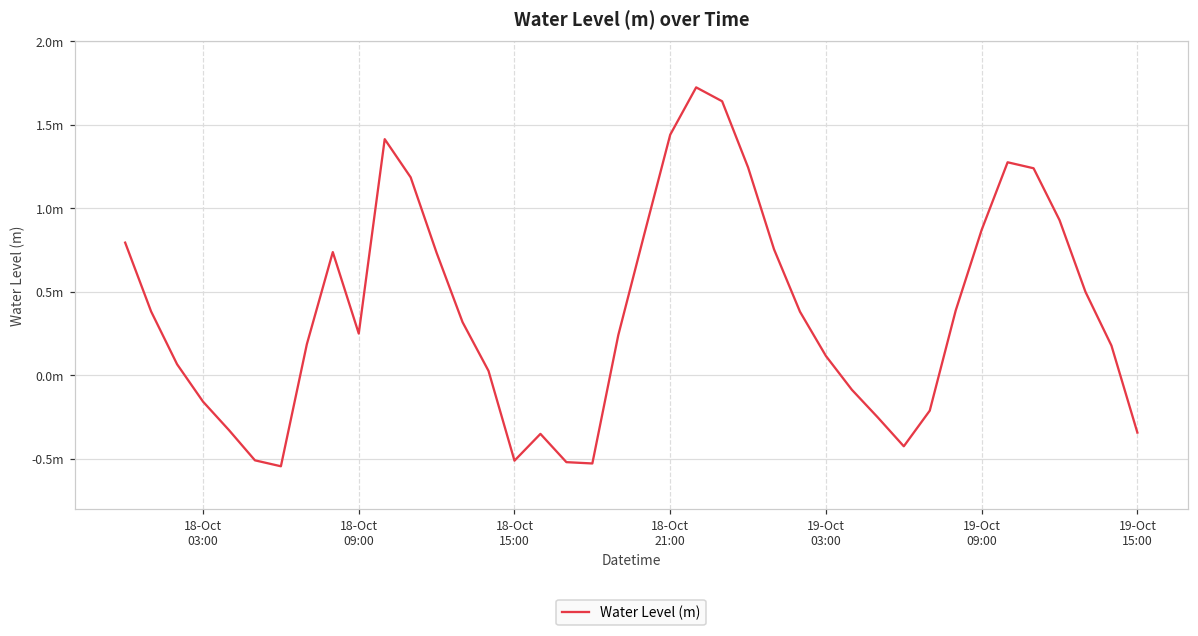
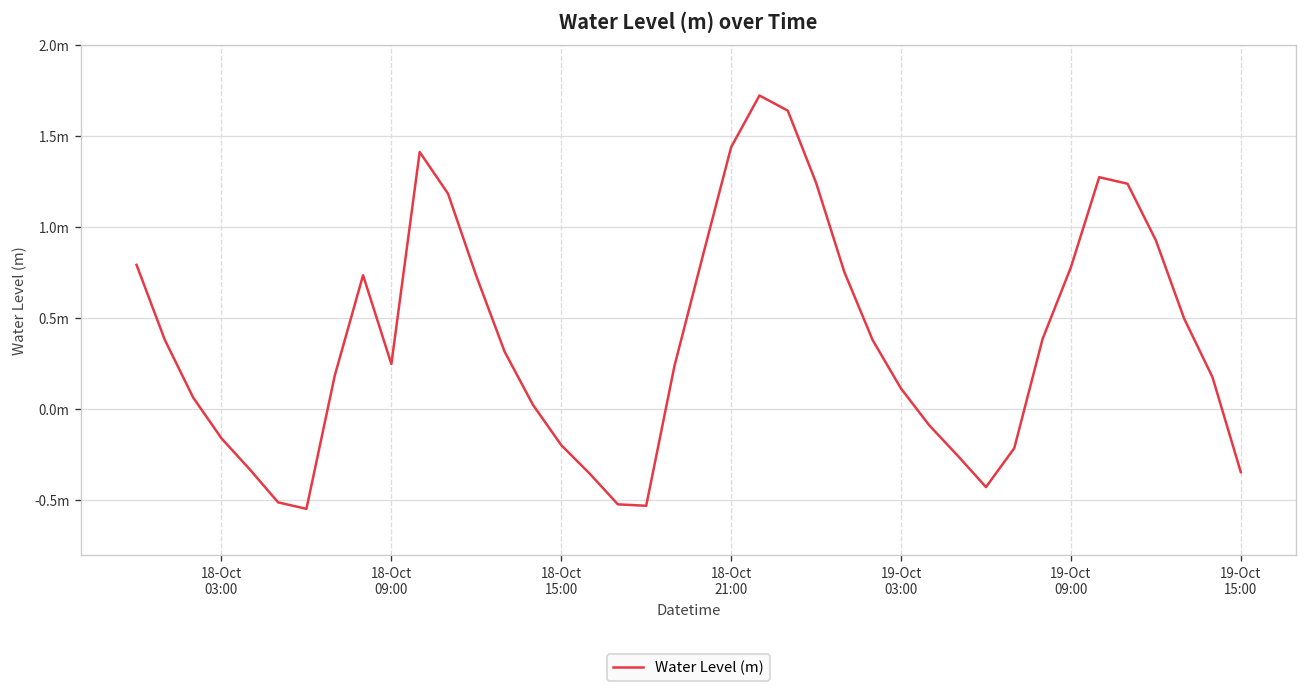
18-Oct 15:00: -0.51m -> -0.20m
19-Oct 09:00: 0.87m -> 0.78m
